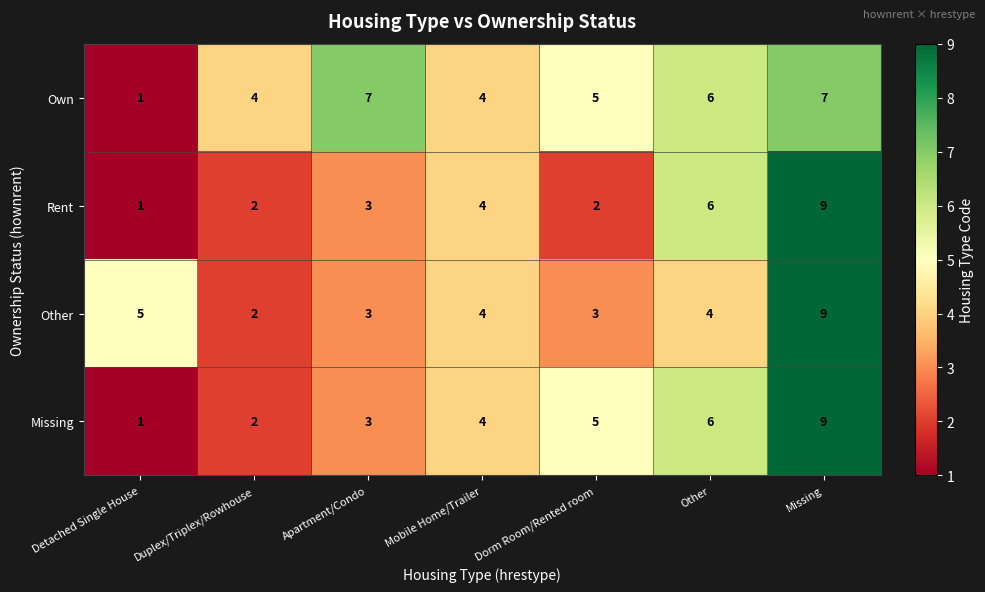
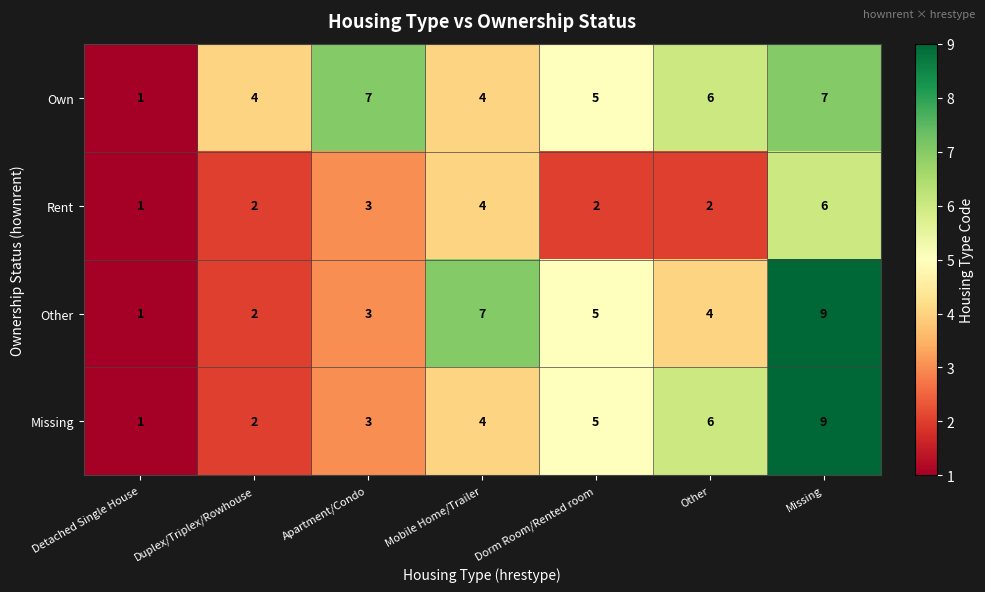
Rent, Other: 6 -> 2
Rent, Missing: 9 -> 6
Other, Detached Single House: 5 -> 1
Other, Mobile Home/Trailer: 4 -> 7
Other, Dorm Room/Rented room: 3 -> 5
